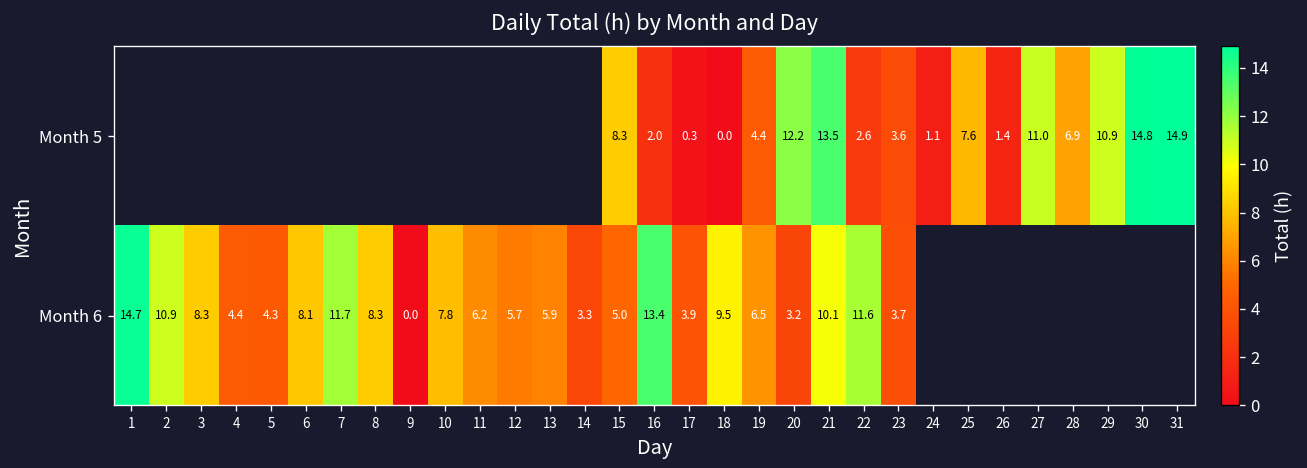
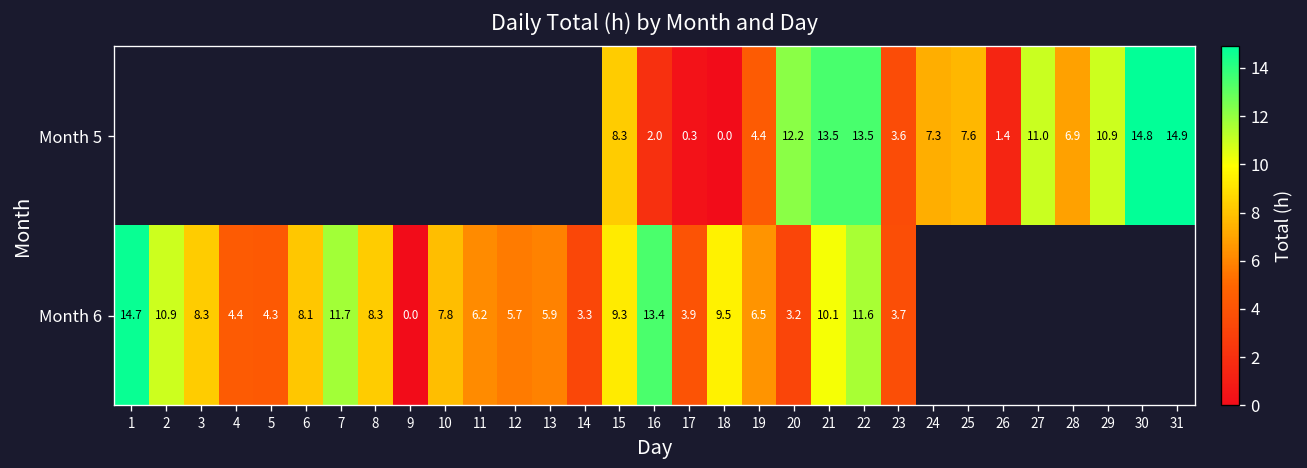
Month 5, 22: 2.6 -> 13.5
Month 5, 24: 1.1 -> 7.3
Month 6, 15: 5.0 -> 9.3
